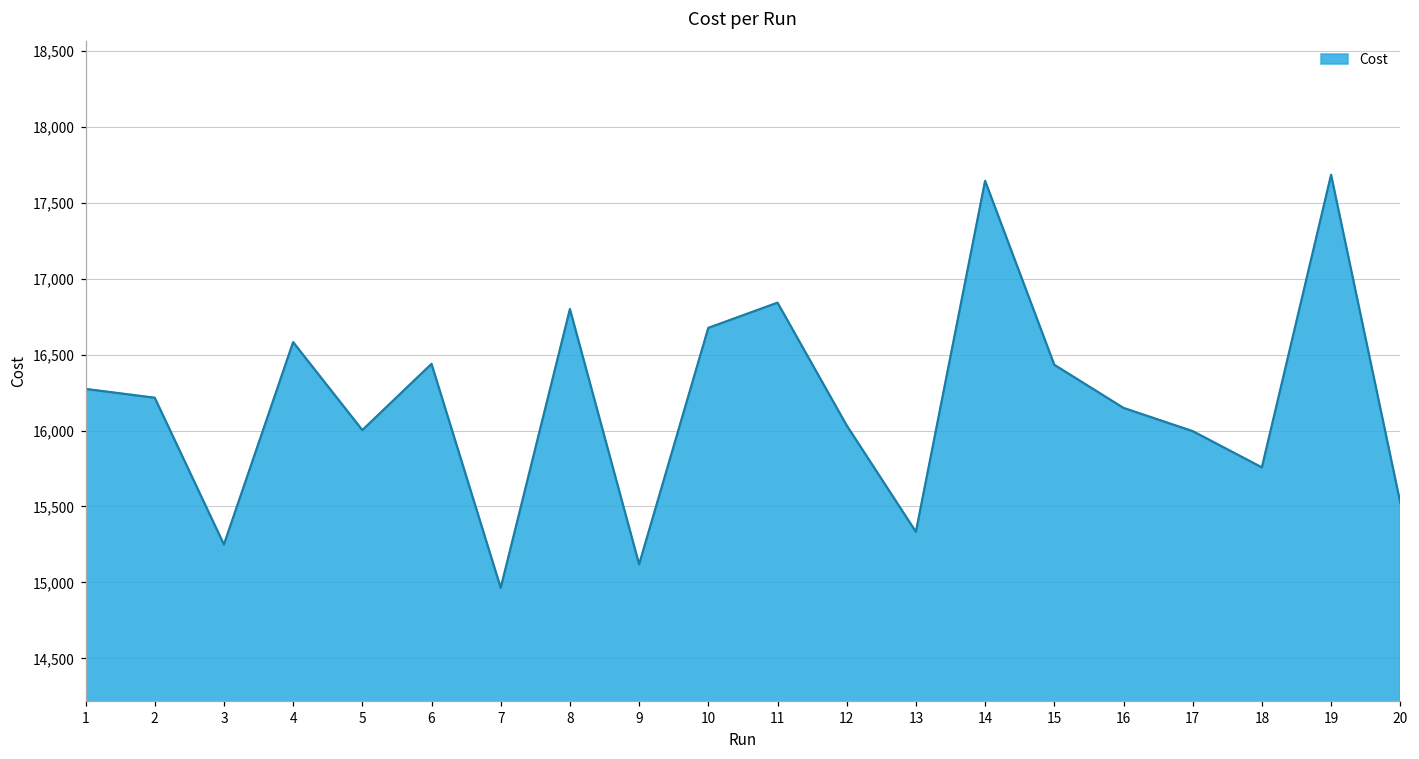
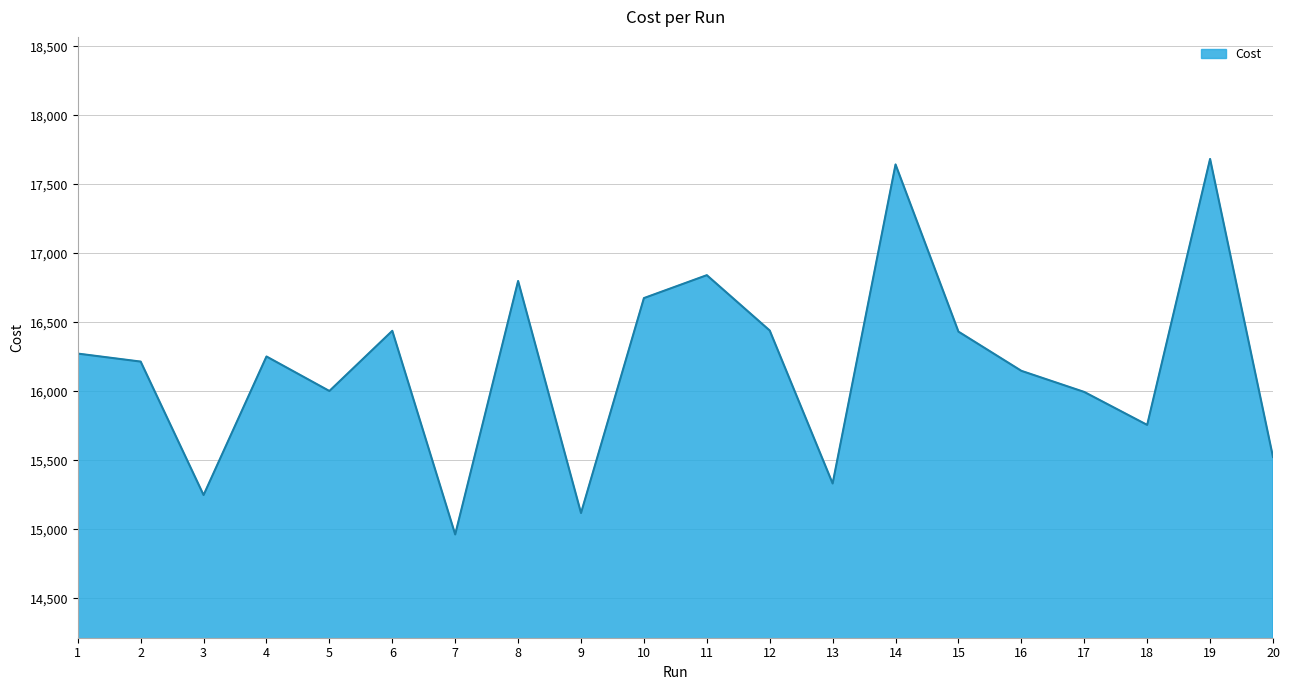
4: 16,580 -> 16,250
12: 16,030 -> 16,440
